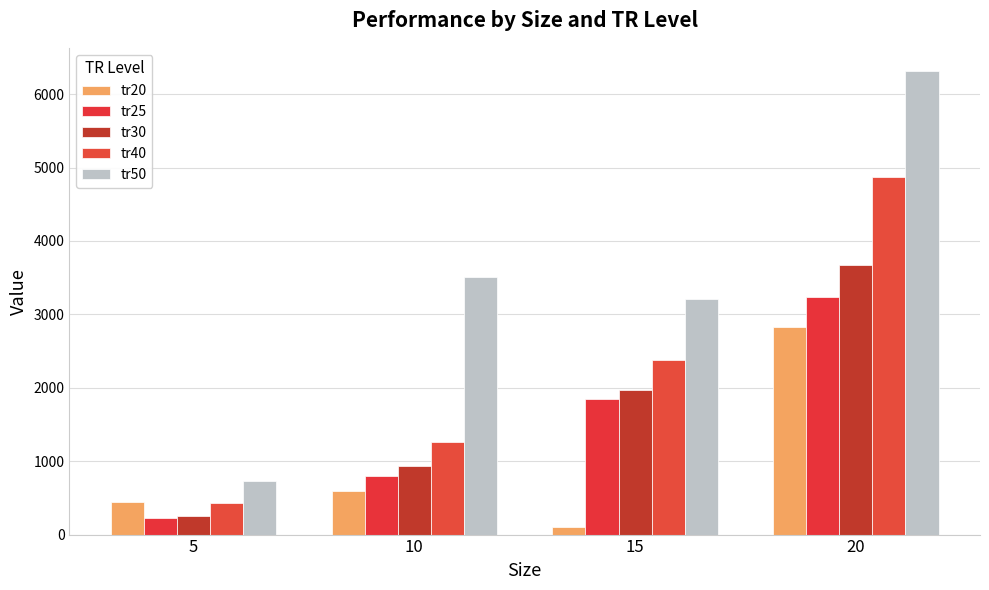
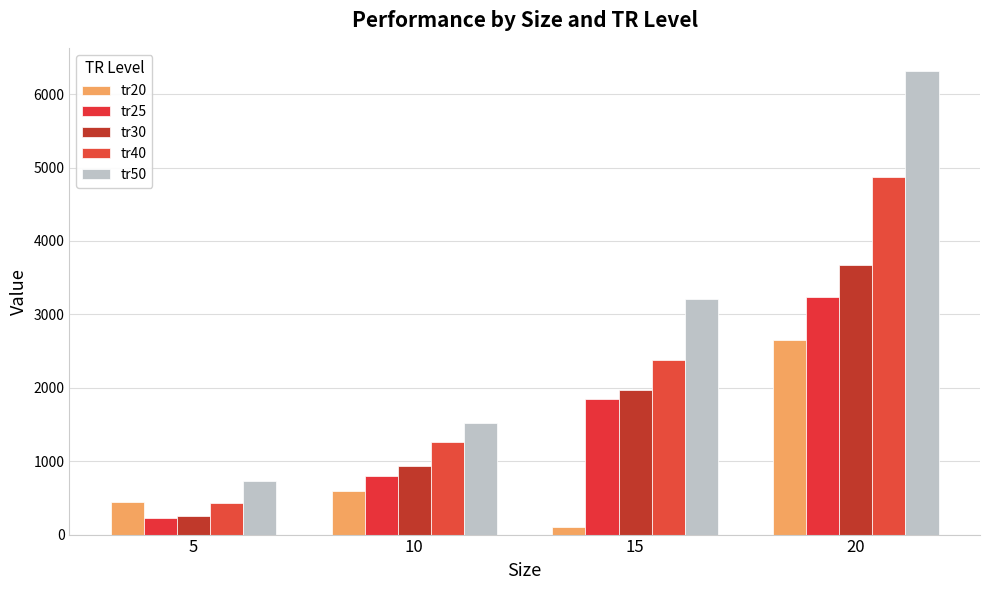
tr50, 10: 3500 -> 1500
tr20, 20: 2800 -> 2700
